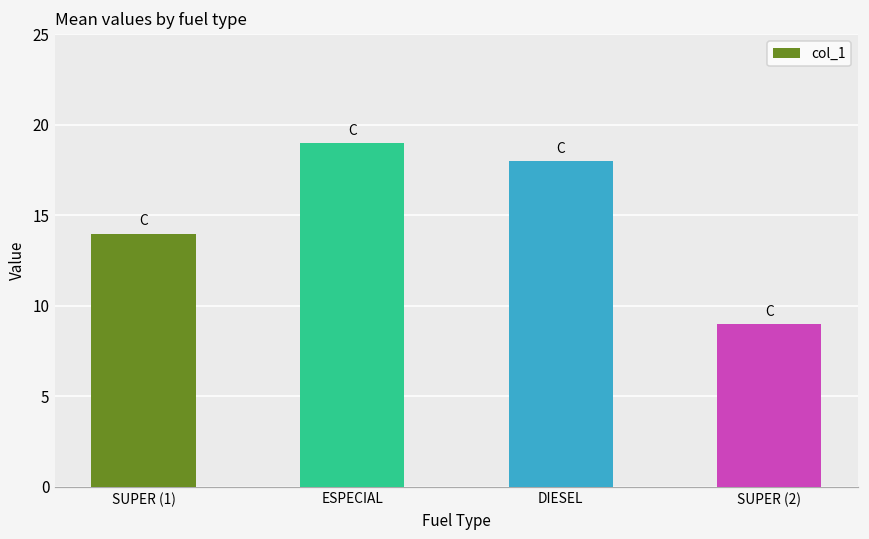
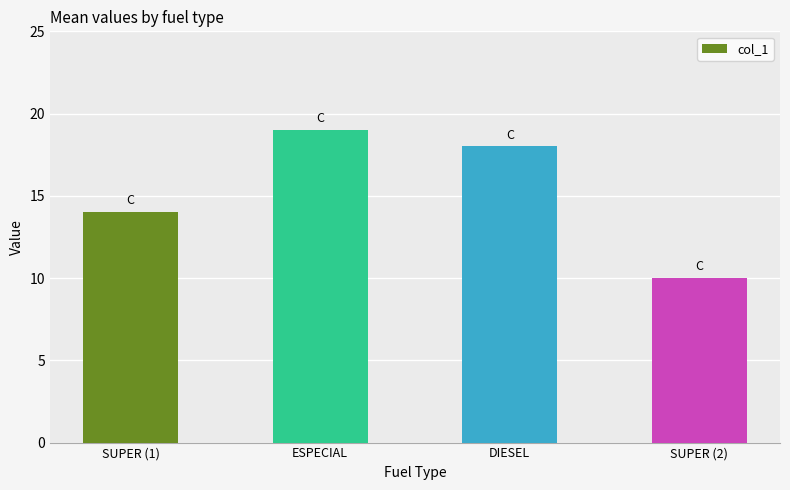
SUPER (2): 9 -> 10
